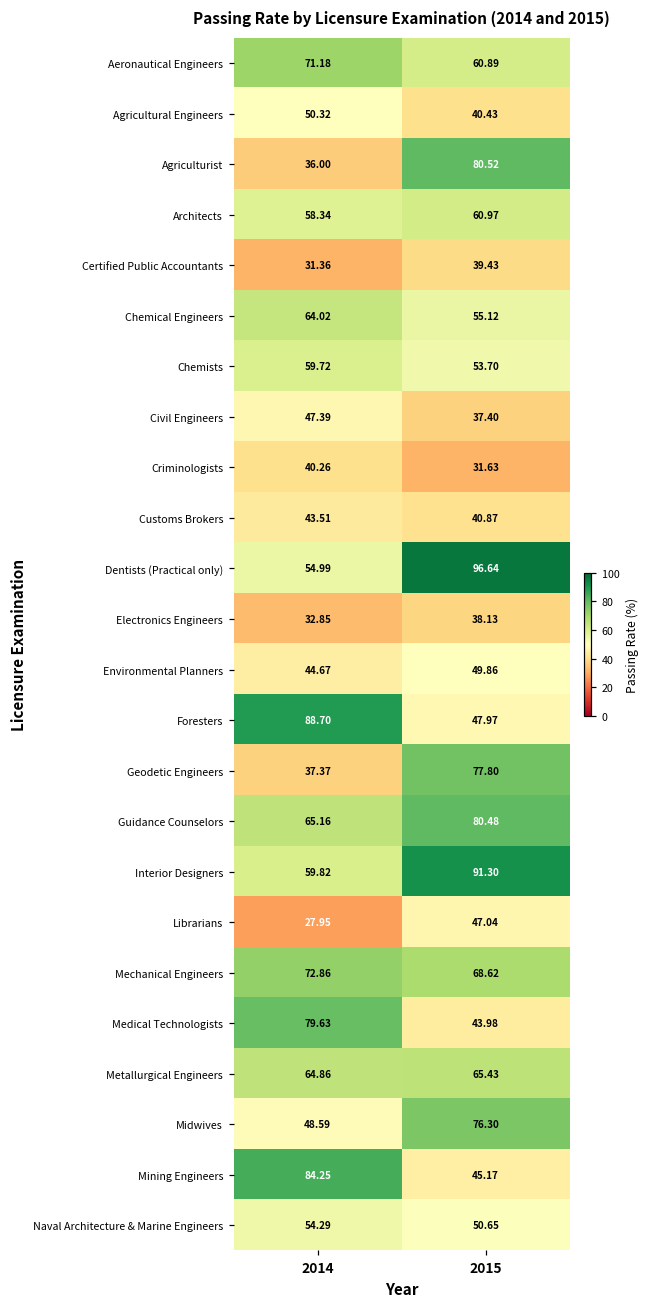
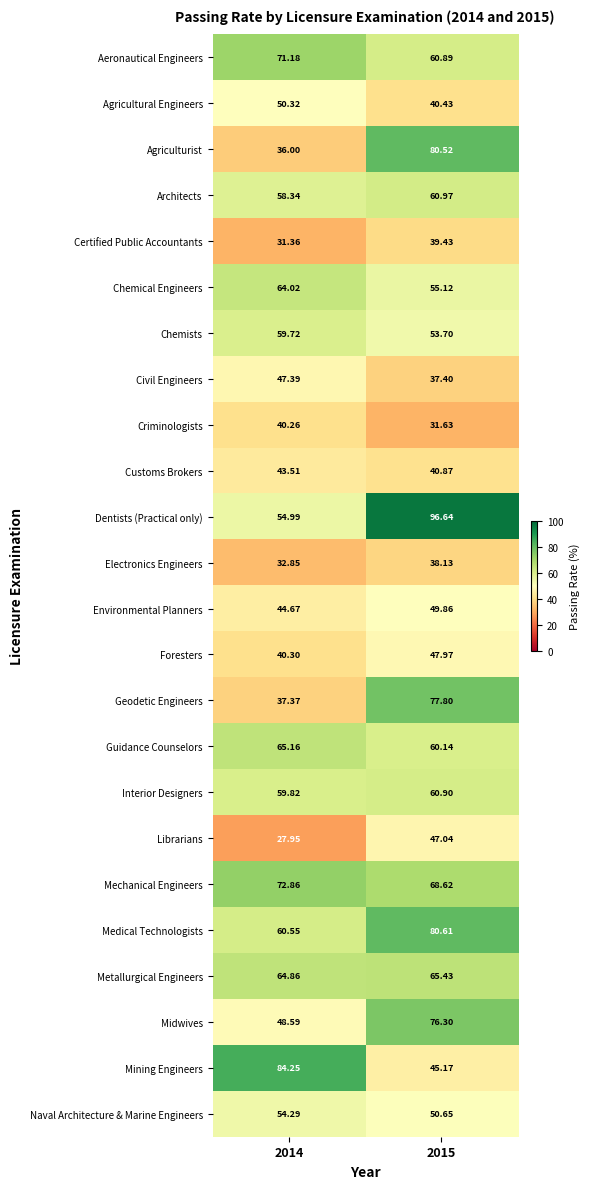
Foresters, 2014: 88.70 -> 40.30
Guidance Counselors, 2015: 80.48 -> 60.14
Interior Designers, 2015: 91.30 -> 60.90
Medical Technologists, 2014: 79.63 -> 60.55
Medical Technologists, 2015: 43.98 -> 80.61
